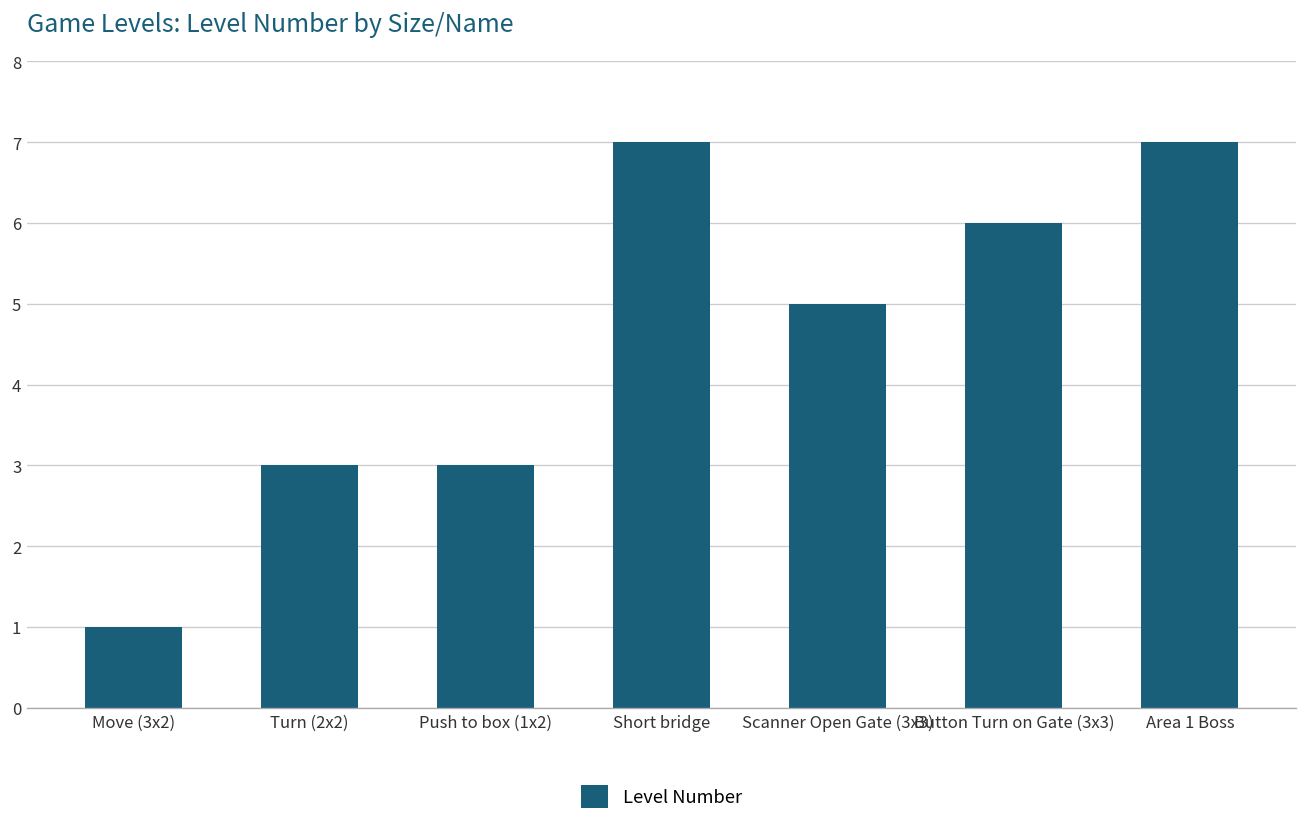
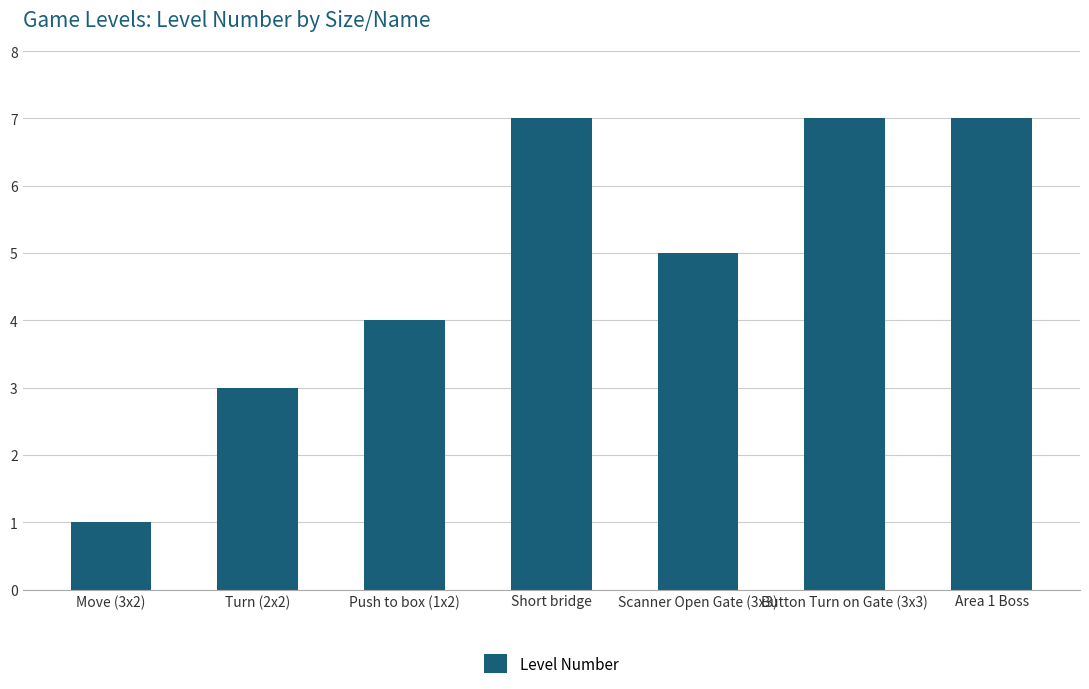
Push to box (1x2): 3 -> 4
Button Turn on Gate (3x3): 6 -> 7
